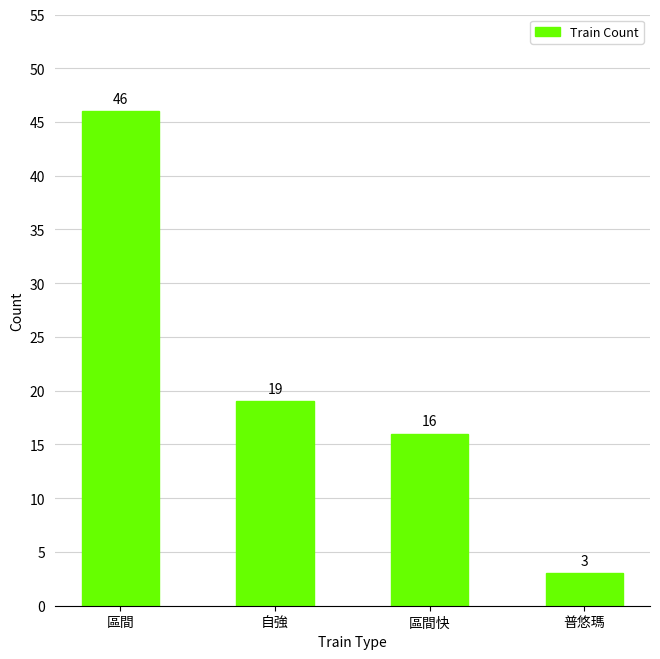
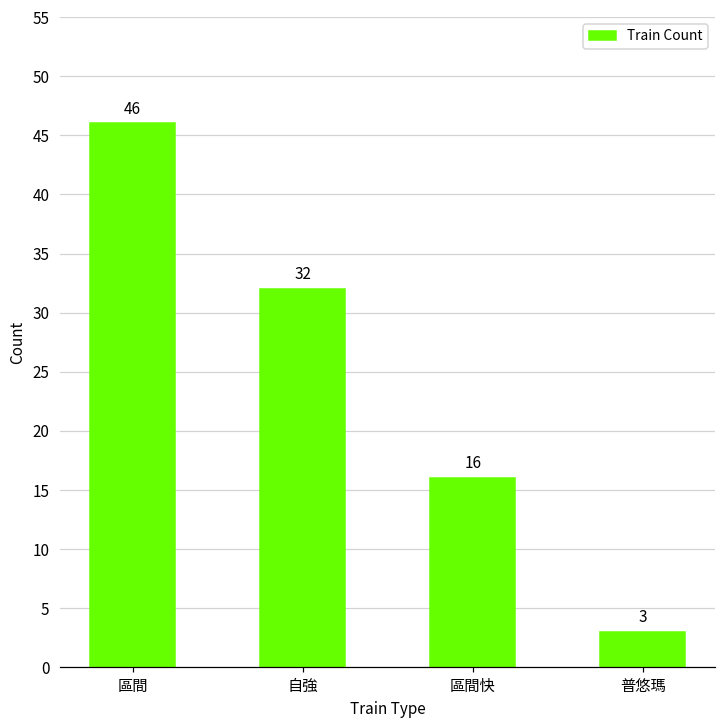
自強: 19 -> 32
